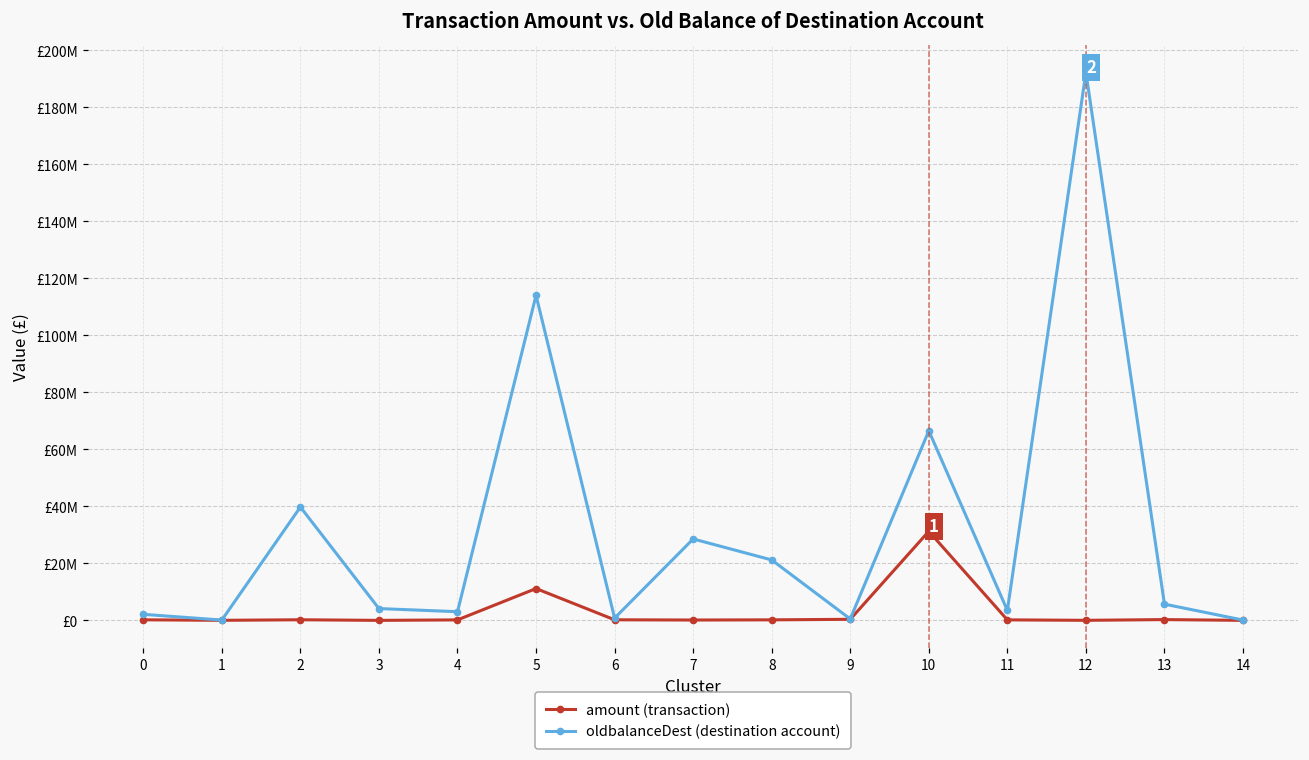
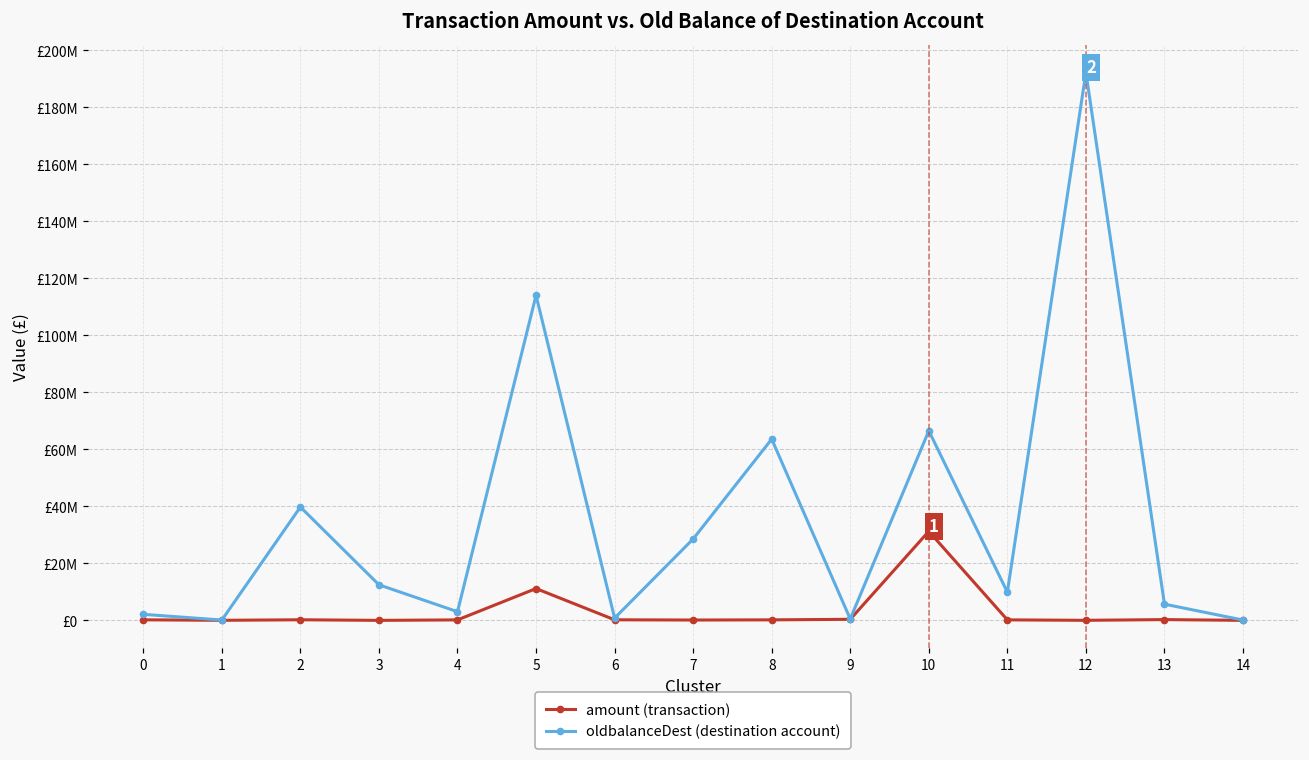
oldbalanceDest (destination account), 3: £4000000 -> £12000000
oldbalanceDest (destination account), 8: £21000000 -> £64000000
oldbalanceDest (destination account), 11: £3000000 -> £10000000
